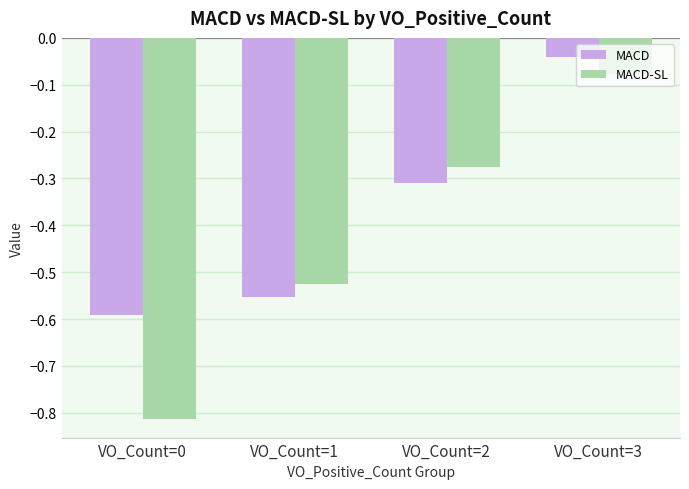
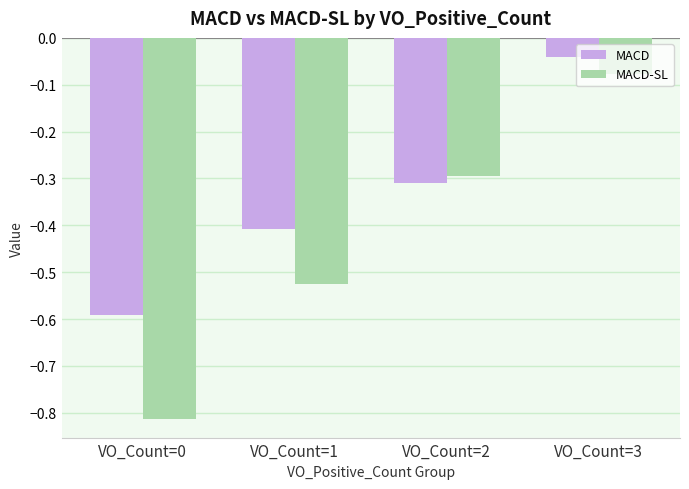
MACD, VO_Count=1: -0.55 -> -0.41
MACD-SL, VO_Count=2: -0.27 -> -0.30
